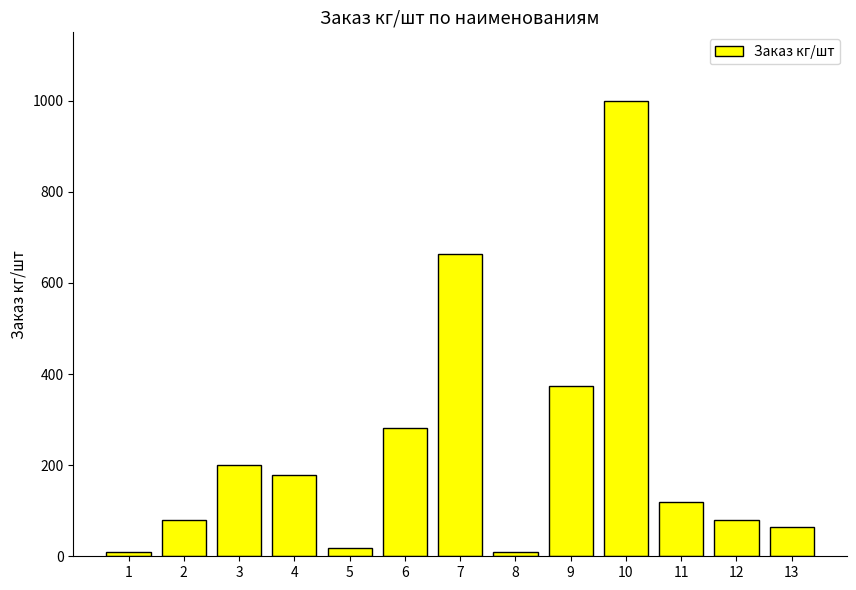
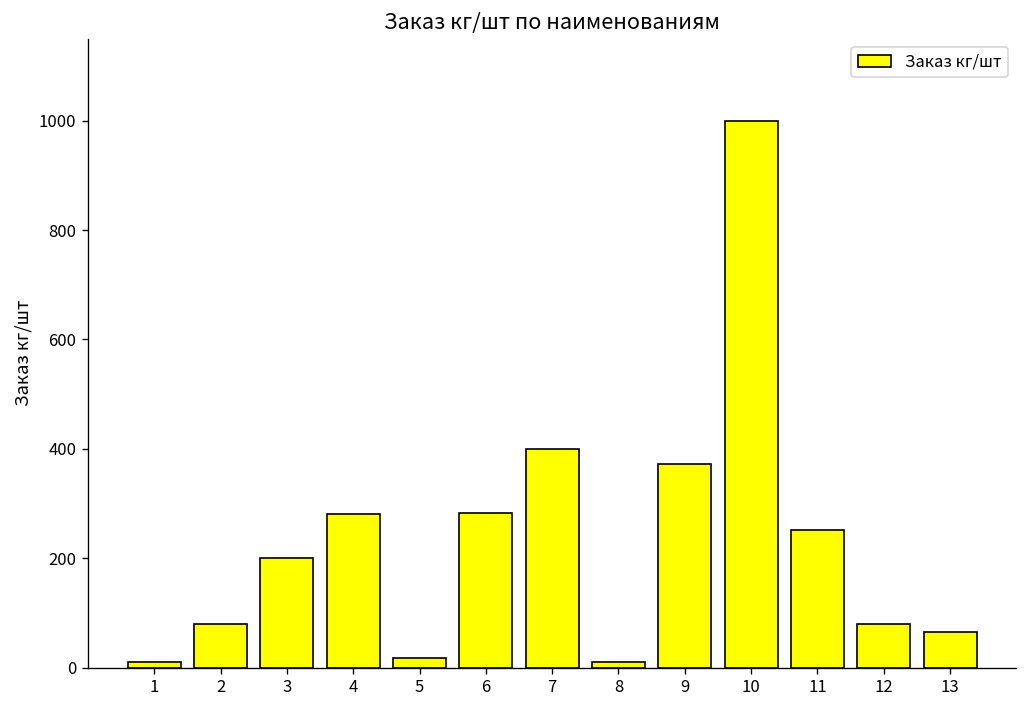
4: 180 -> 280
7: 660 -> 400
11: 120 -> 250
